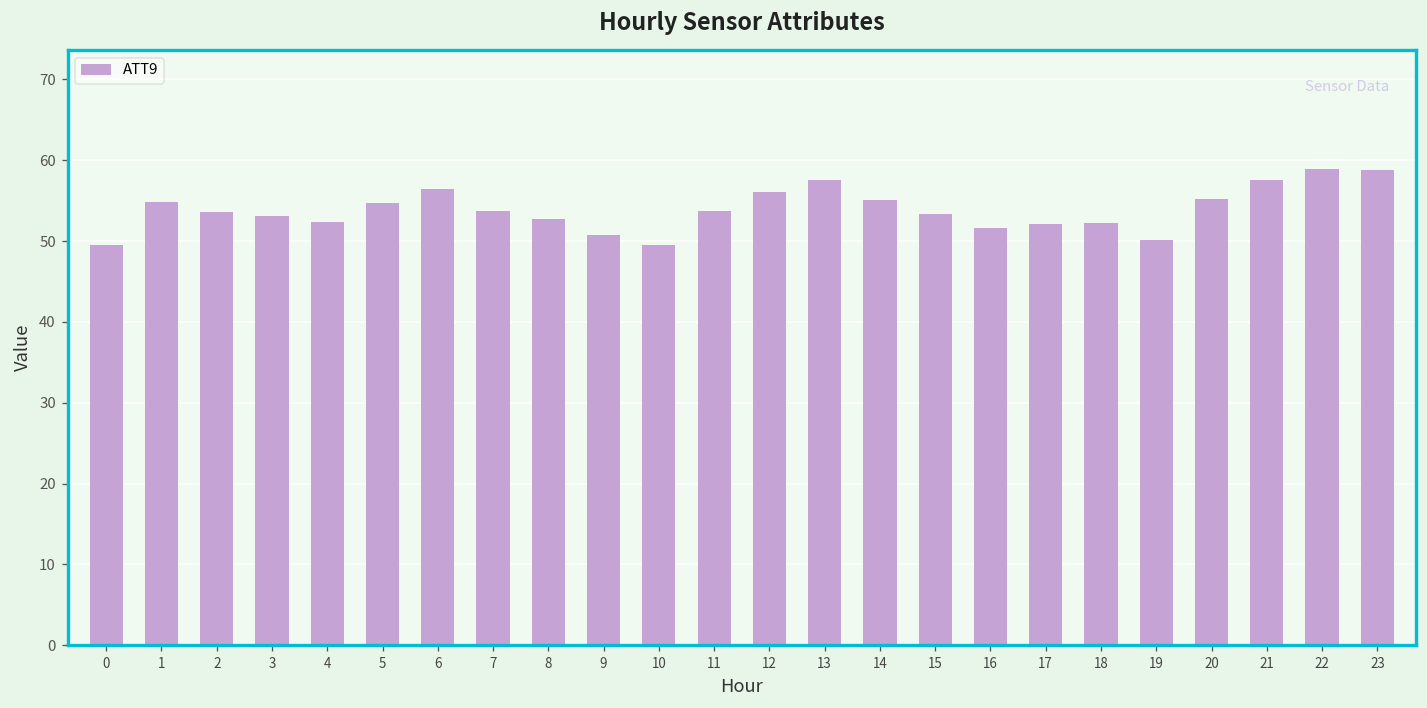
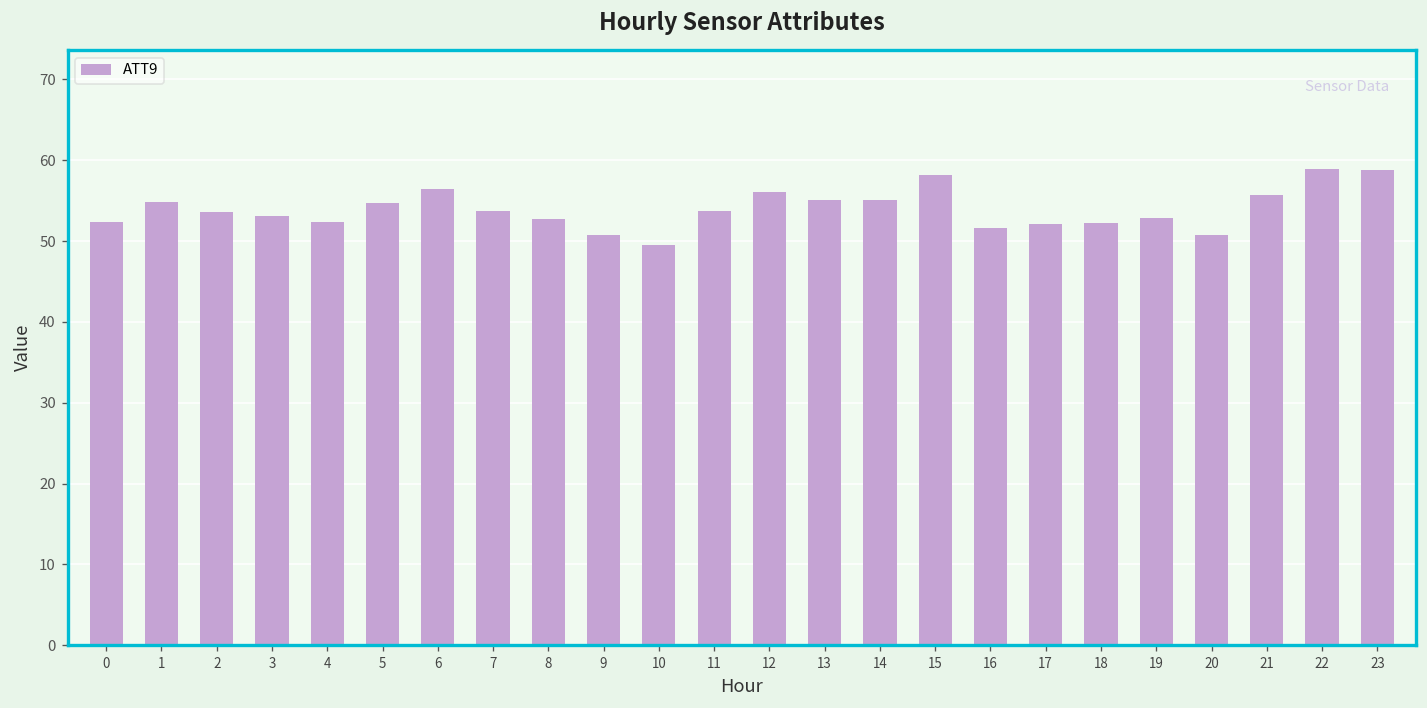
0: 50 -> 52
13: 58 -> 55
15: 53 -> 58
19: 50 -> 53
20: 55 -> 51
21: 58 -> 56
